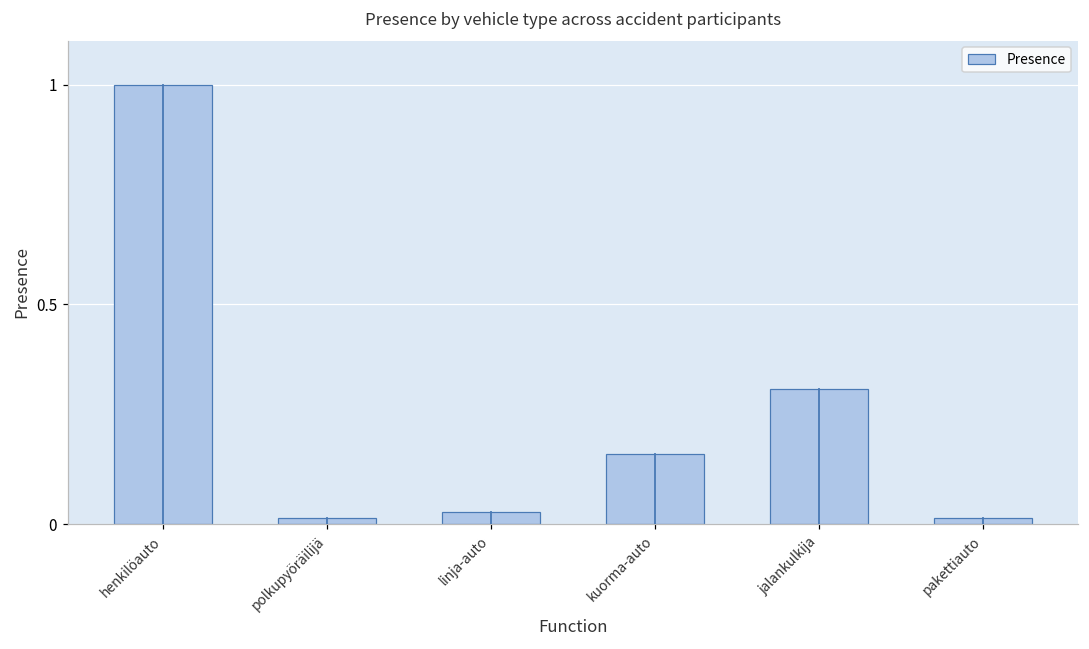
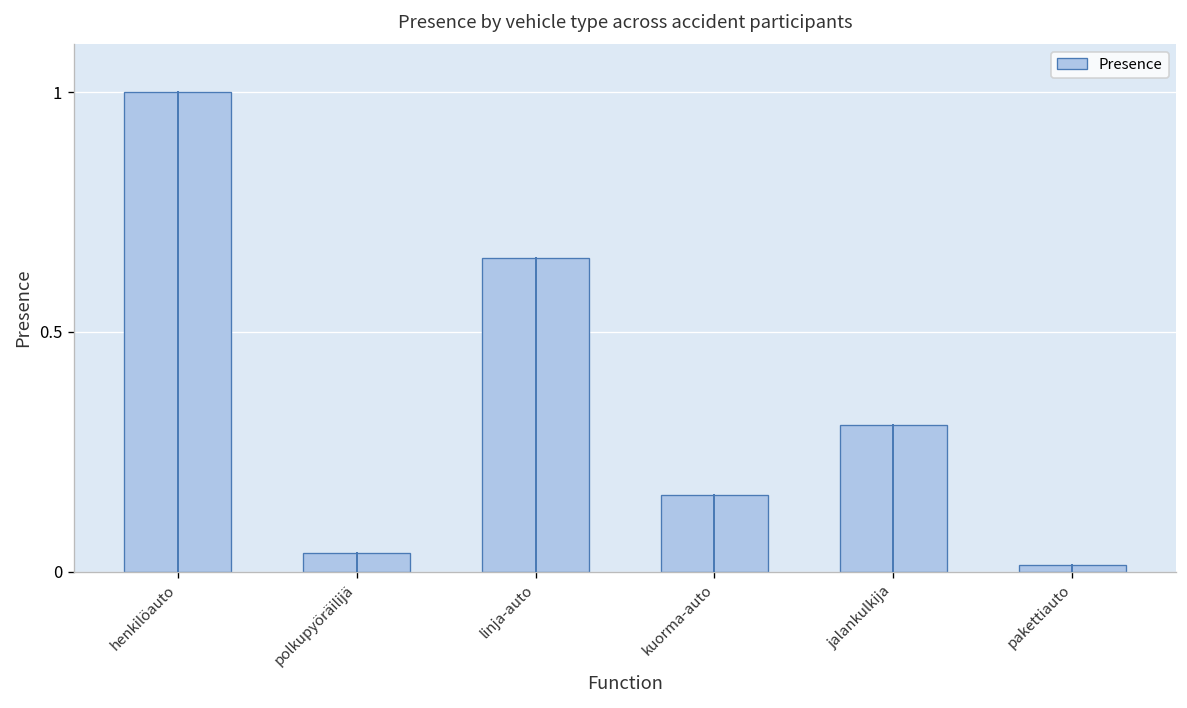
Presence, polkupyöräilijä: 0.01 -> 0.04
Presence, linja-auto: 0.03 -> 0.65
